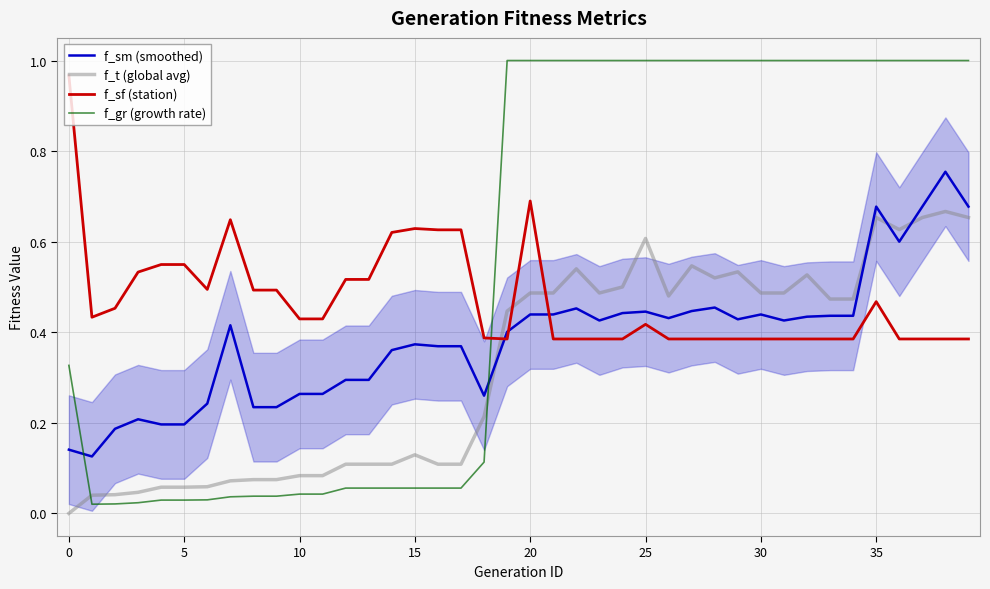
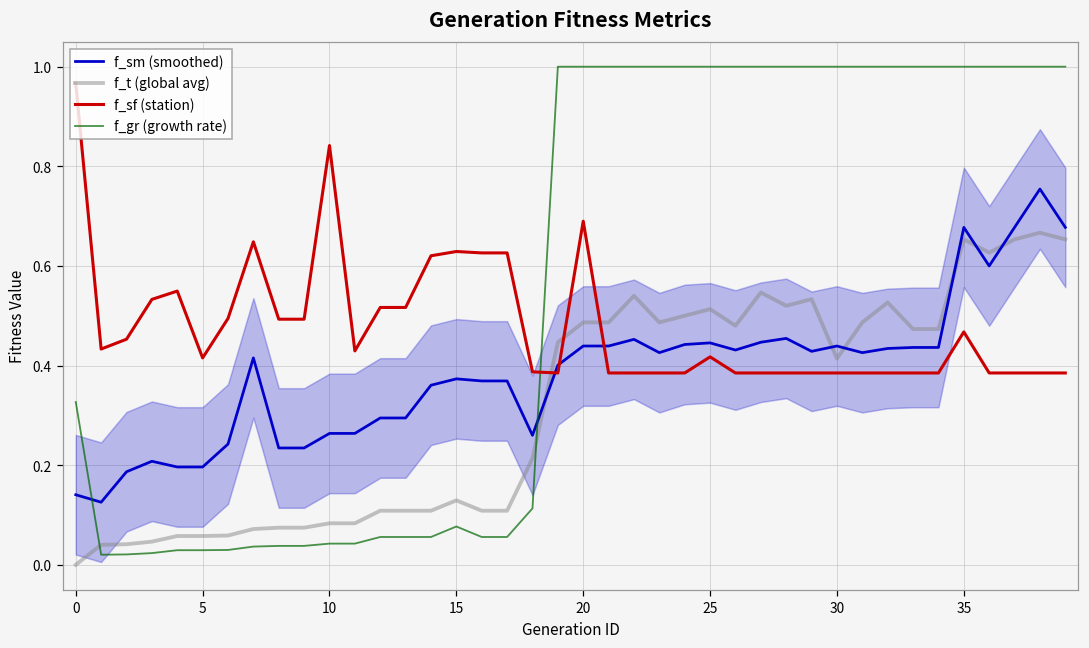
f_sf (station), 5: 0.55 -> 0.42
f_sf (station), 10: 0.43 -> 0.84
f_gr (growth rate), 15: 0.06 -> 0.08
f_t (global avg), 25: 0.61 -> 0.51
f_t (global avg), 30: 0.49 -> 0.41
